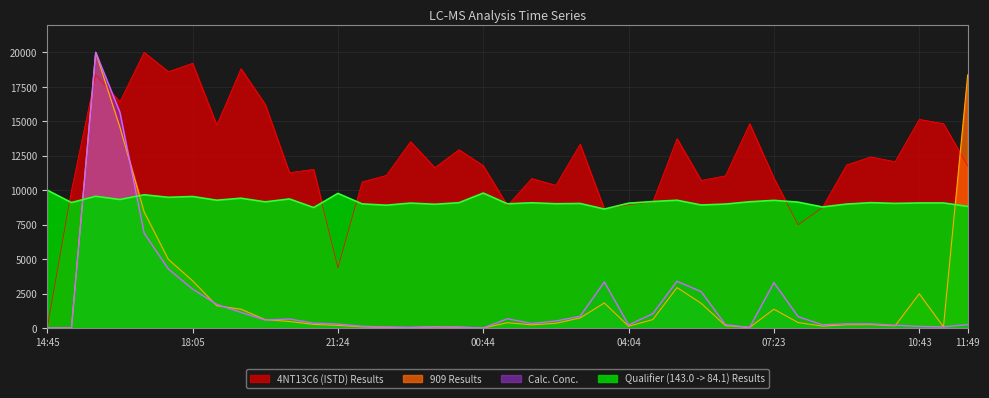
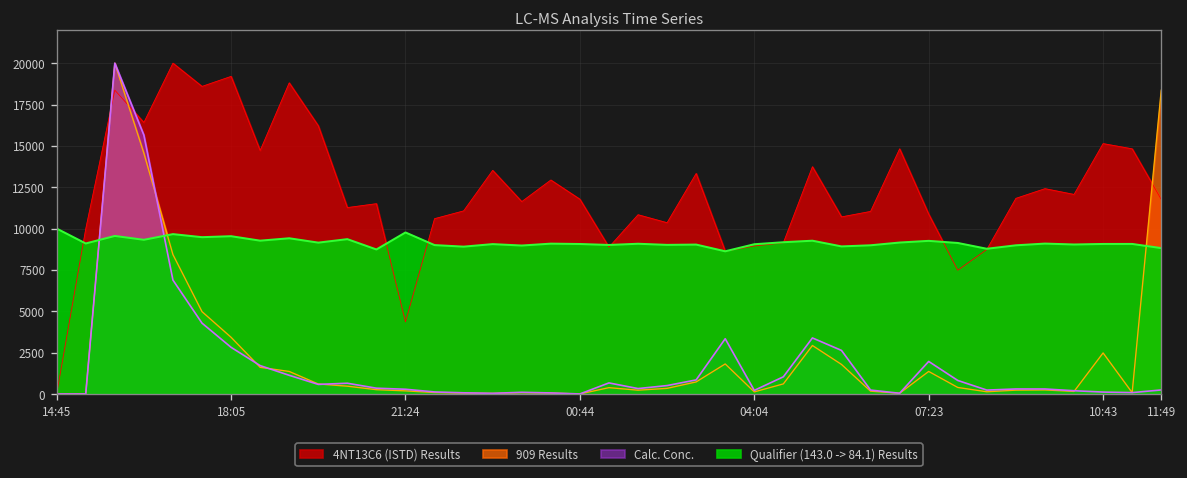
Qualifier (143.0 -> 84.1) Results, 00:44: 9800 -> 9100
Calc. Conc., 07:23: 3300 -> 2000
